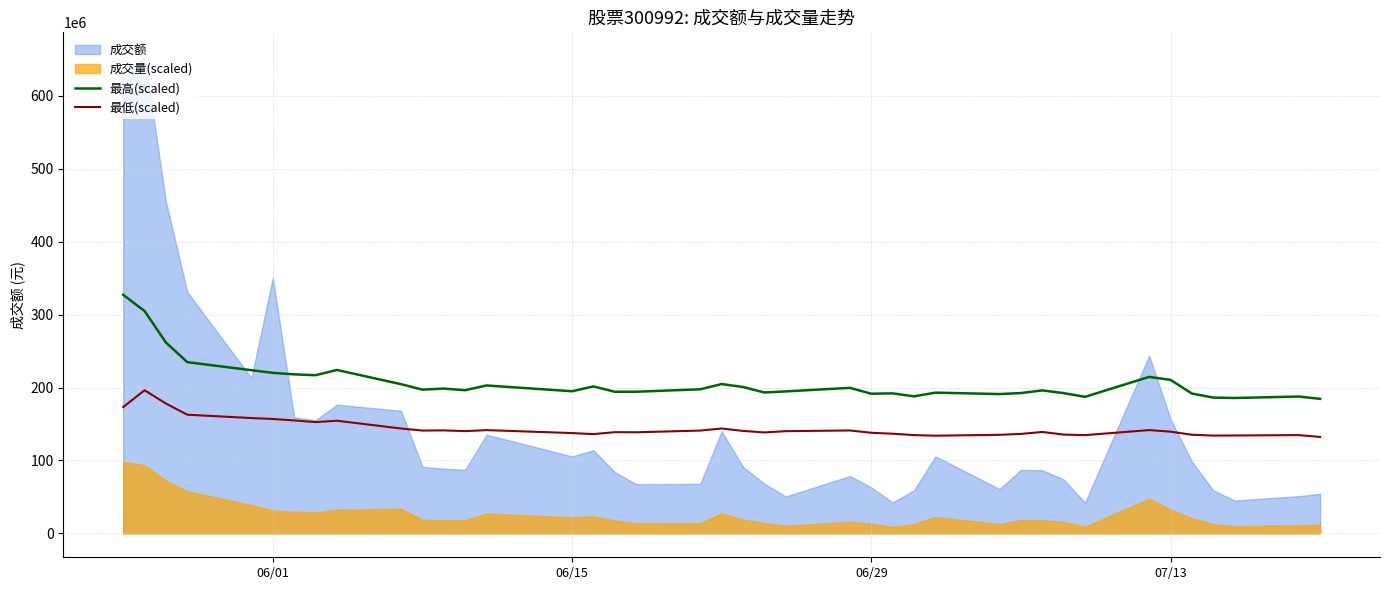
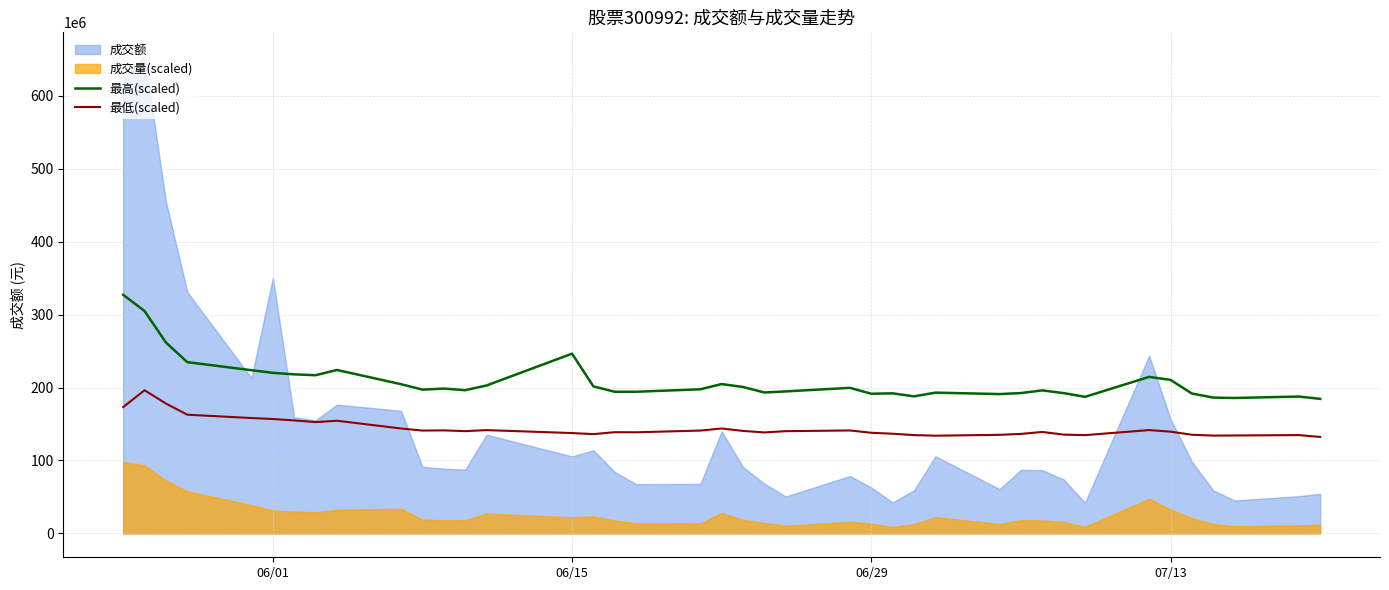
最高(scaled), 06/15: 190000000 -> 250000000
